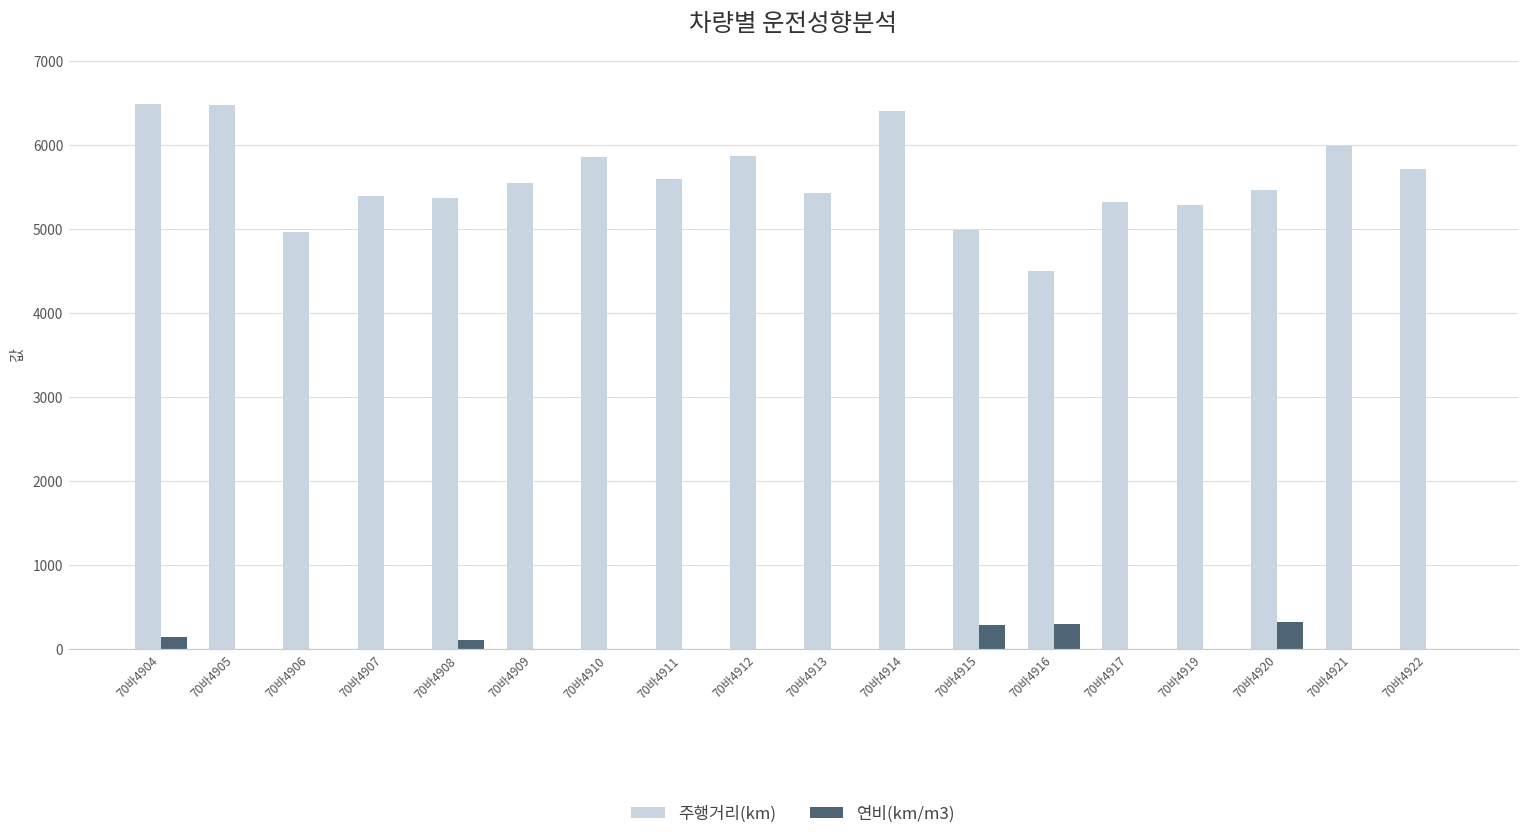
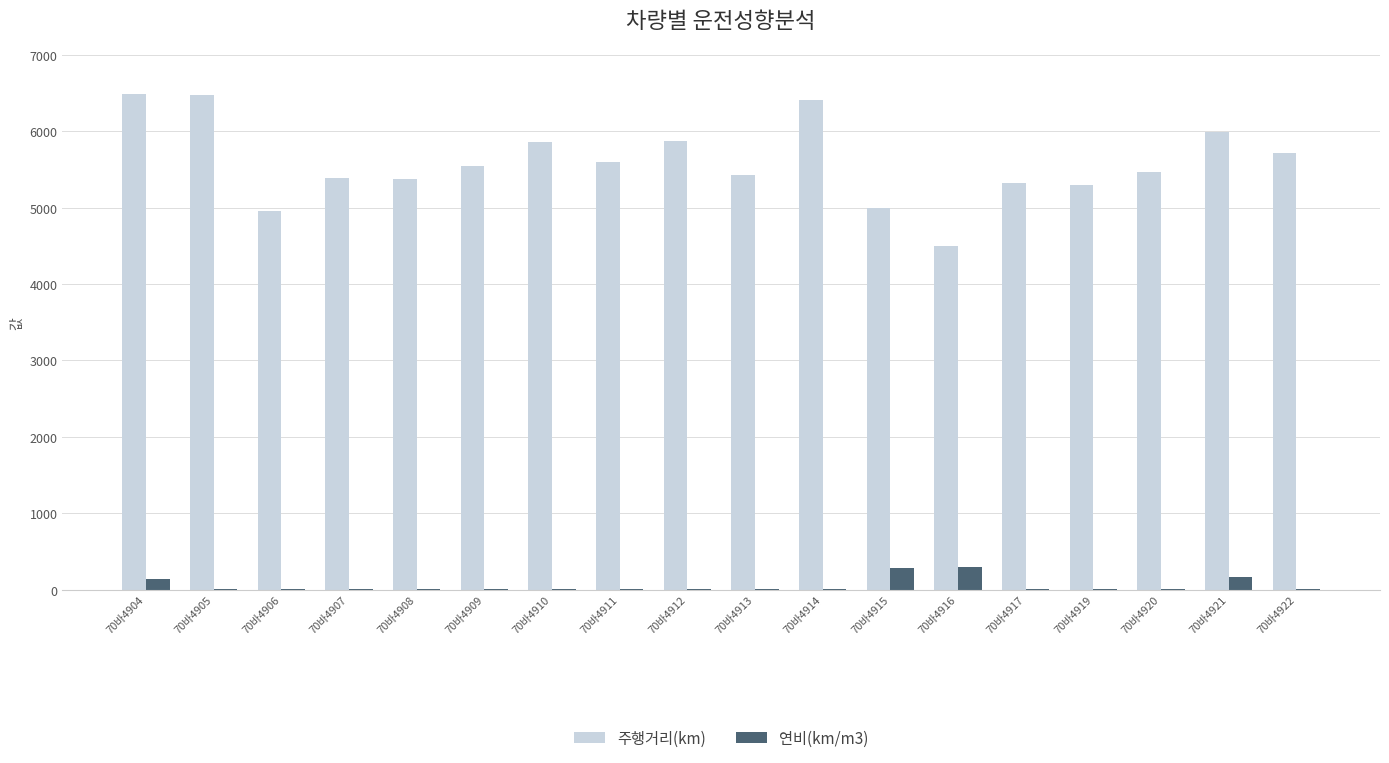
연비(km/m3), 70바4908: 100 -> 0
연비(km/m3), 70바4920: 300 -> 0
연비(km/m3), 70바4921: 0 -> 200
